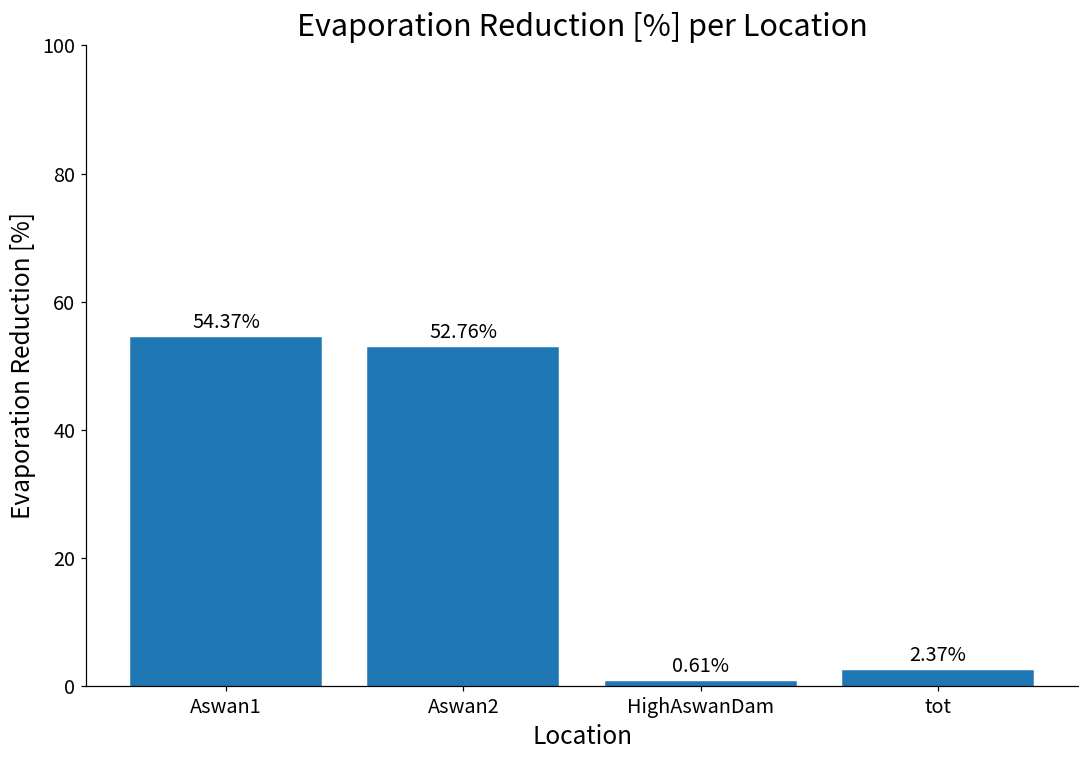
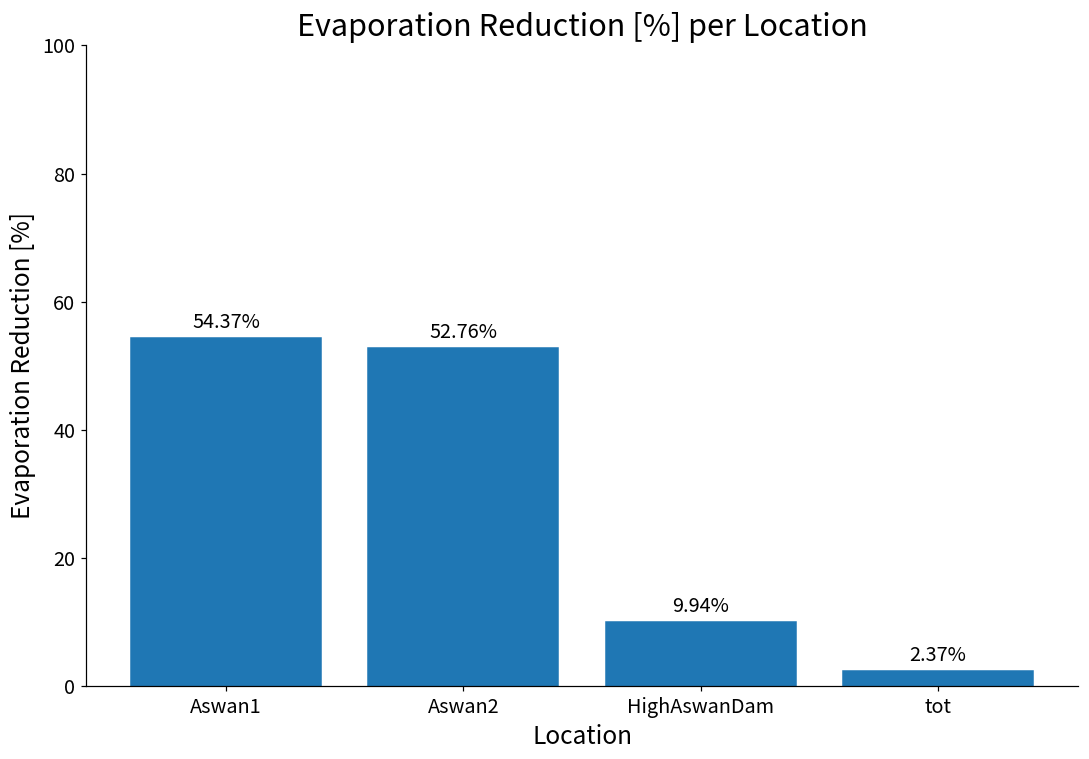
HighAswanDam: 0.61% -> 9.94%
